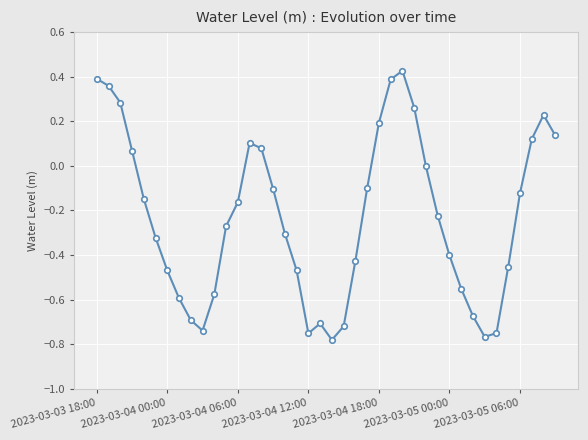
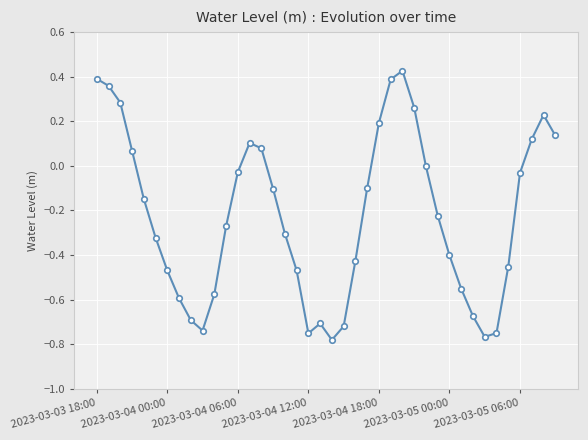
2023-03-04 06:00: -0.16 -> -0.03
2023-03-05 06:00: -0.12 -> -0.03
